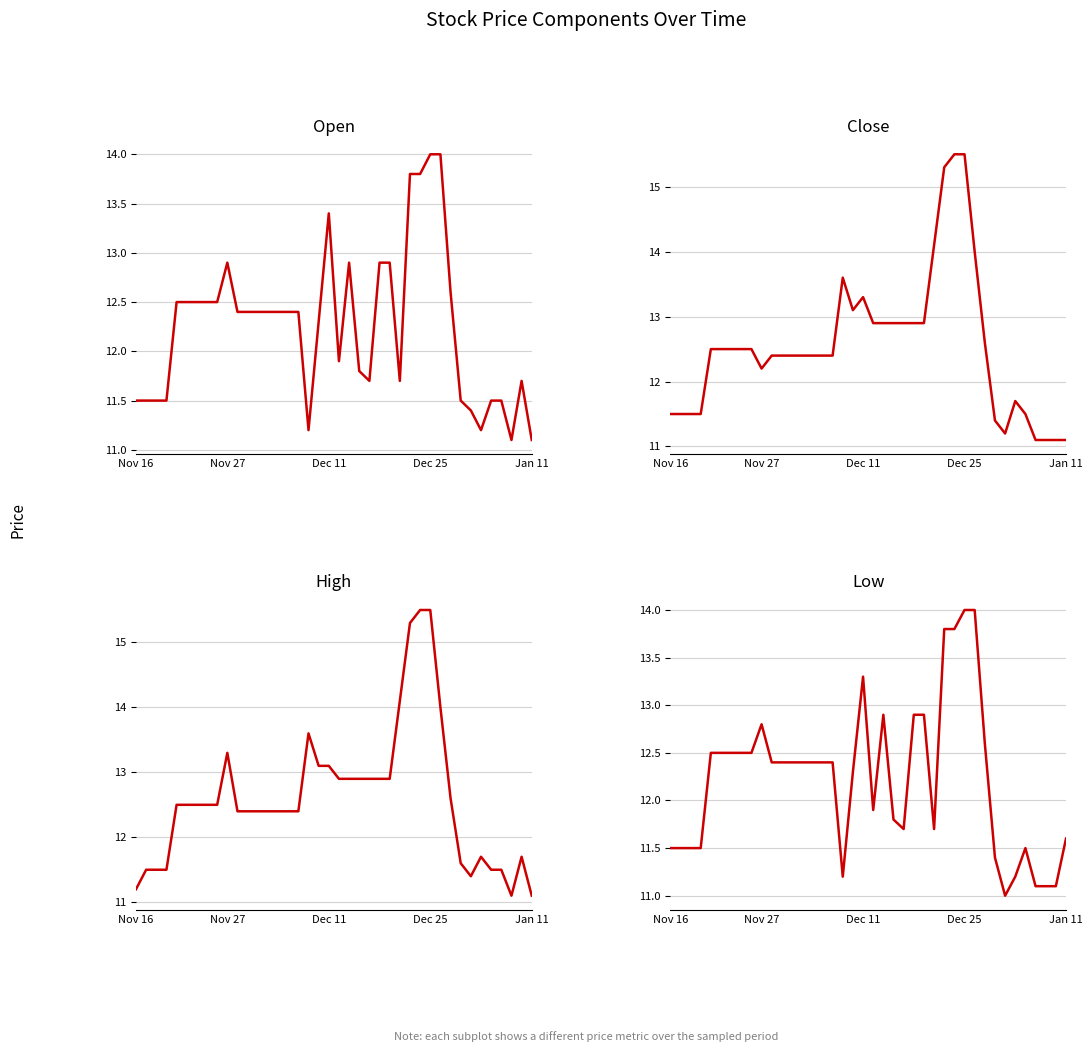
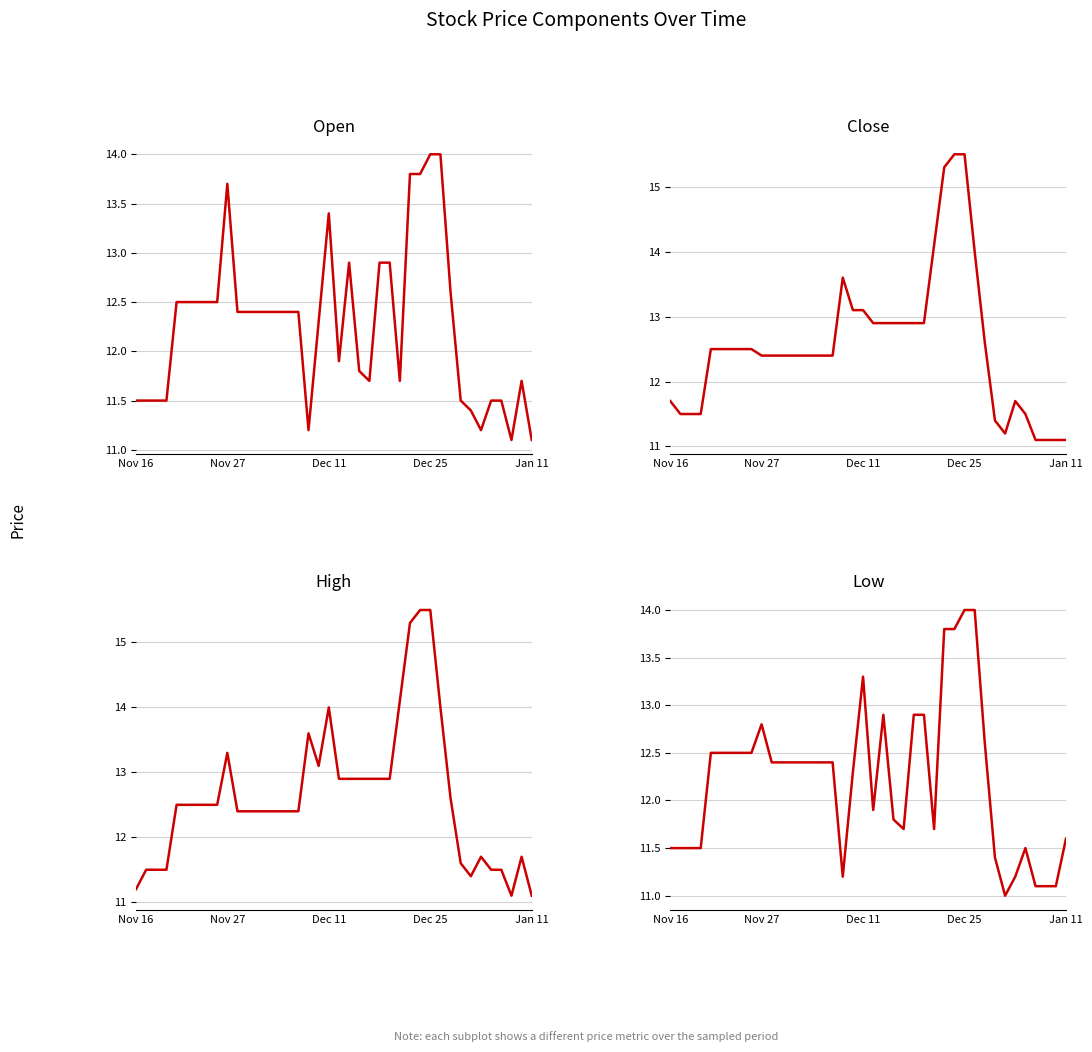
Open, Nov 27: 12.9 -> 13.7
Close, Nov 16: 11.5 -> 11.7
Close, Nov 27: 12.2 -> 12.4
Close, Dec 11: 13.3 -> 13.1
High, Dec 11: 13.1 -> 14.0
